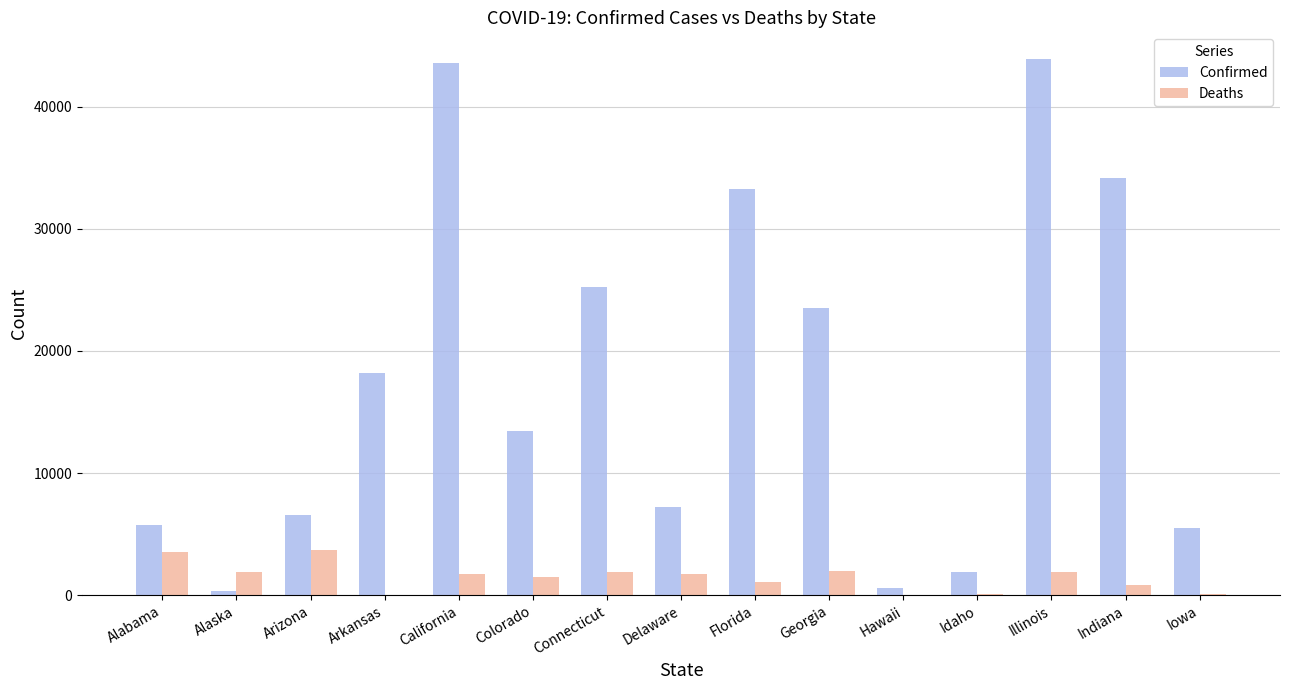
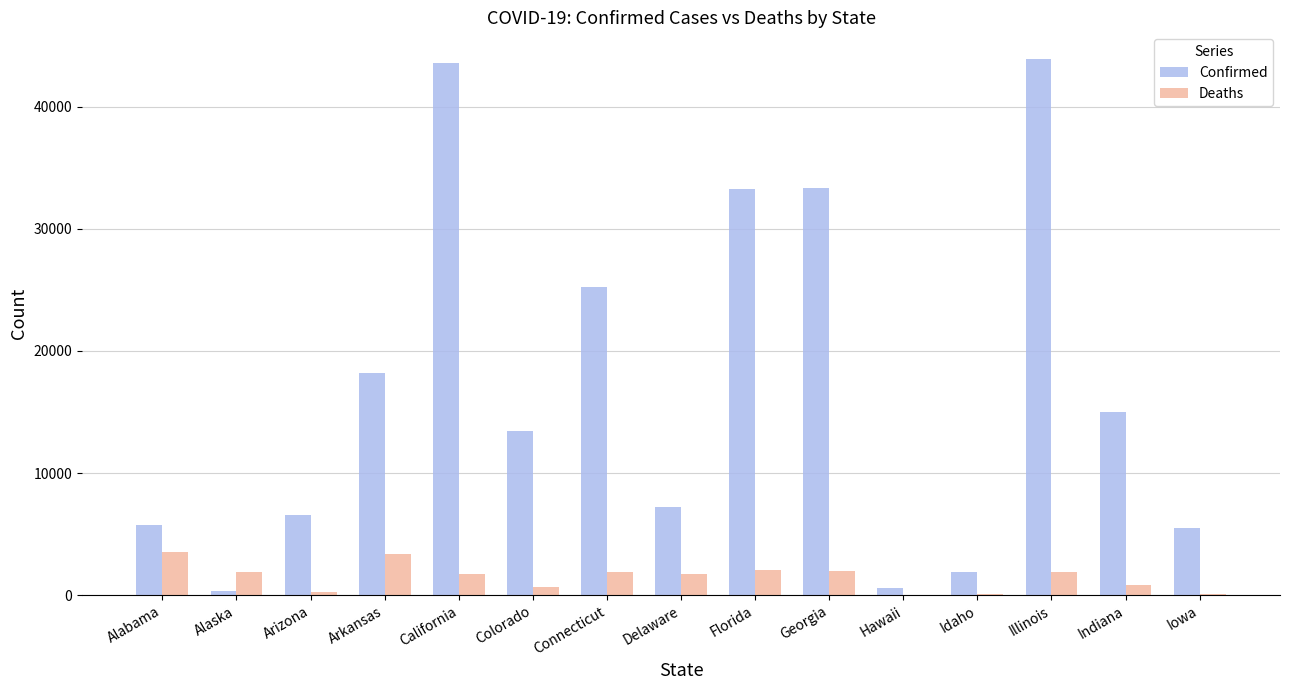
Deaths, Arizona: 3700 -> 300
Deaths, Arkansas: 100 -> 3300
Deaths, Colorado: 1500 -> 700
Deaths, Florida: 1100 -> 2000
Confirmed, Georgia: 23500 -> 33400
Confirmed, Indiana: 34200 -> 15000
